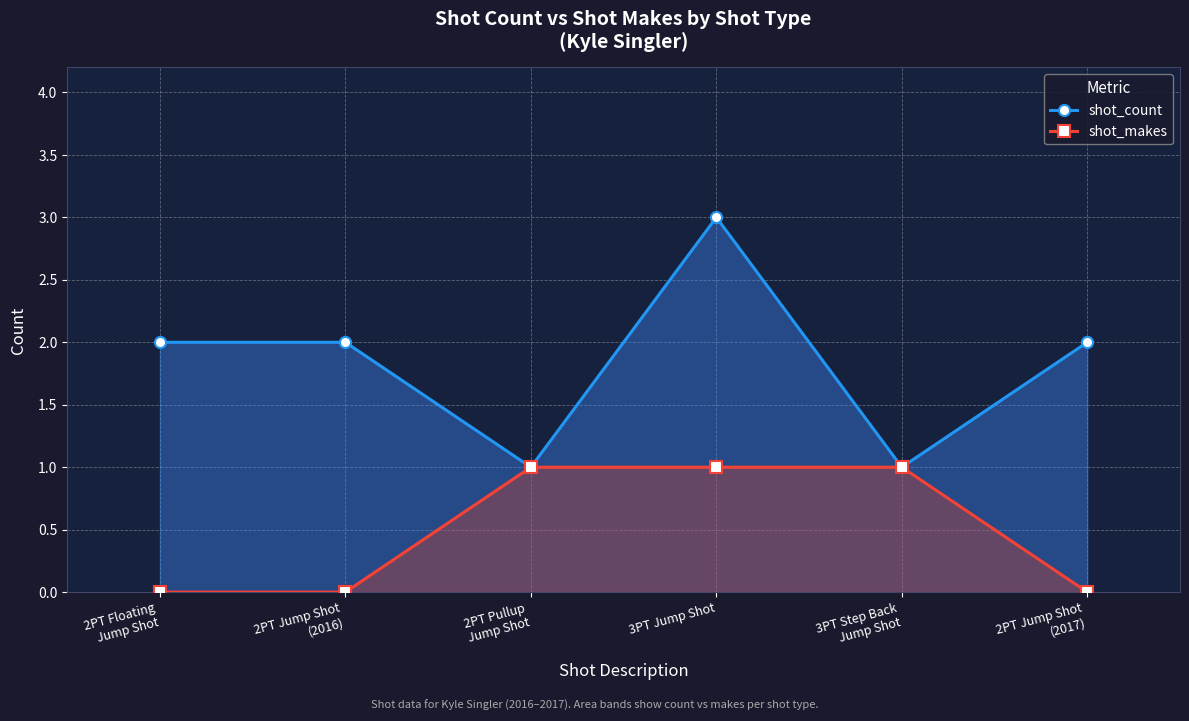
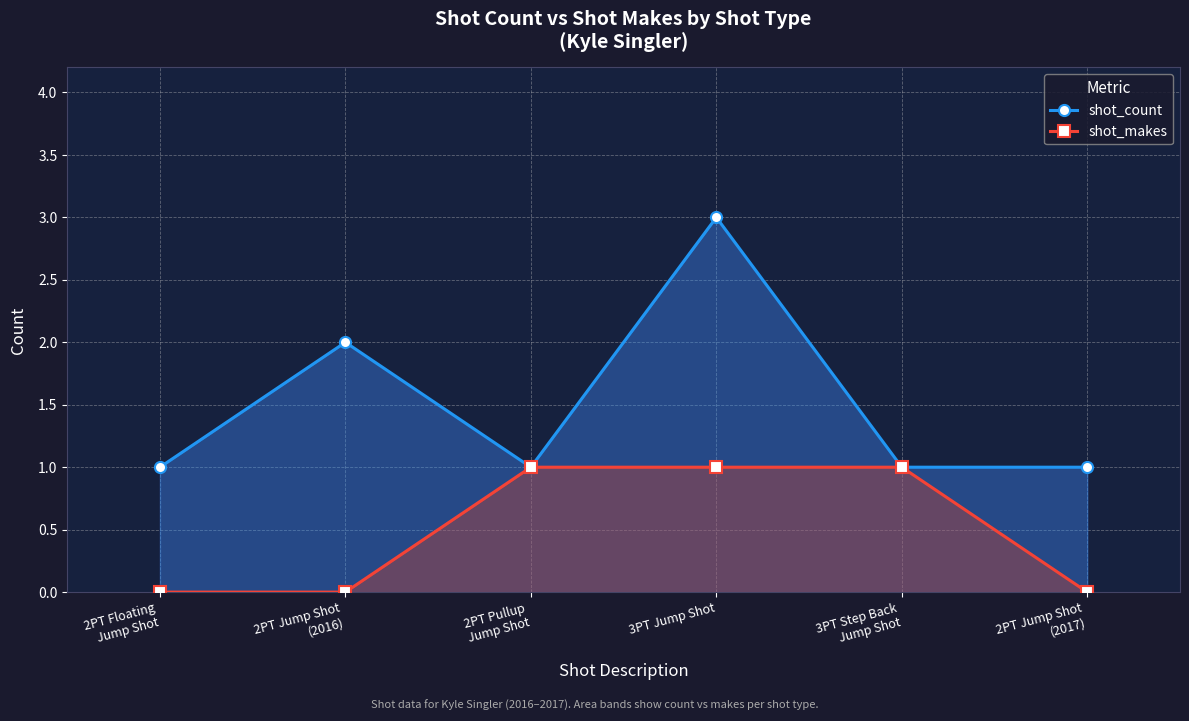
shot_count, 2PT Floating Jump Shot: 2 -> 1
shot_count, 2PT Jump Shot (2017): 2 -> 1
